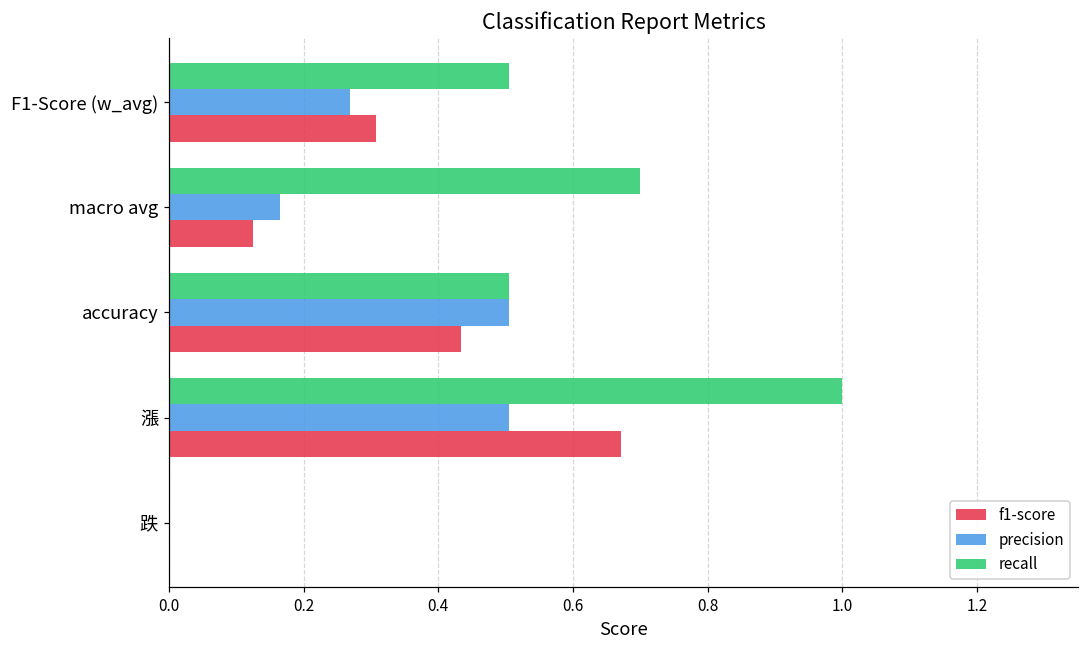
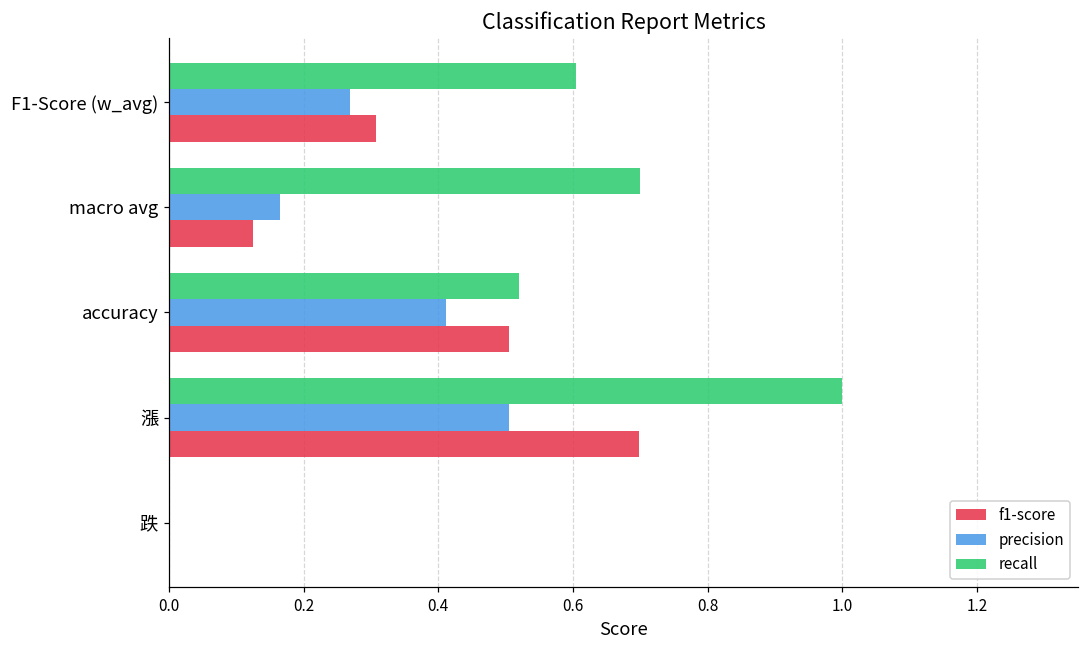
recall, F1-Score (w_avg): 0.51 -> 0.60
recall, accuracy: 0.51 -> 0.52
precision, accuracy: 0.51 -> 0.41
f1-score, accuracy: 0.43 -> 0.51
f1-score, 漲: 0.67 -> 0.70
